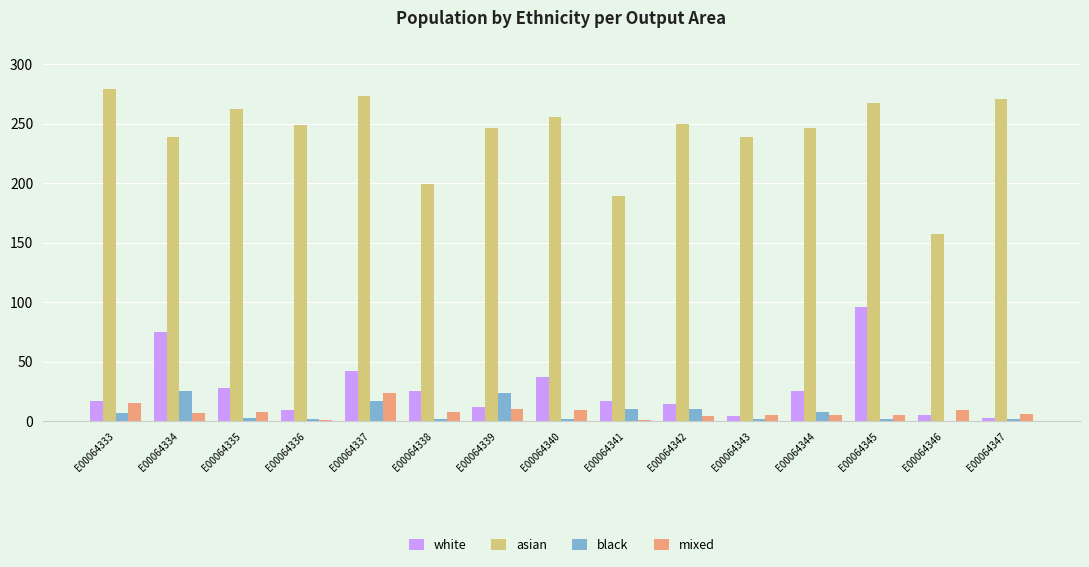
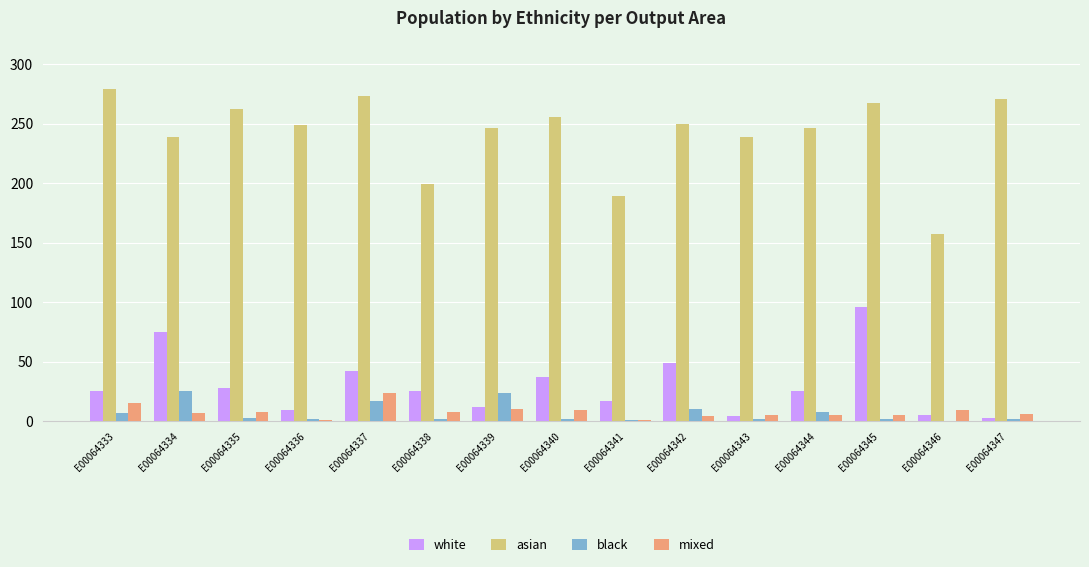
white, E00064333: 17 -> 25
black, E00064341: 10 -> 1
white, E00064342: 14 -> 49
